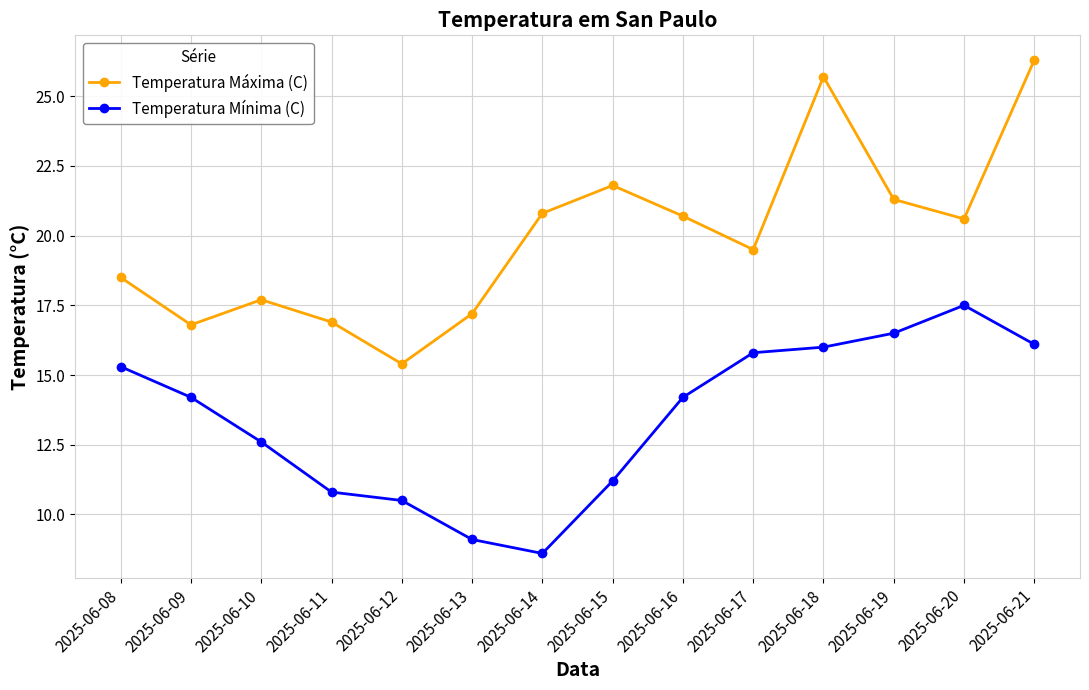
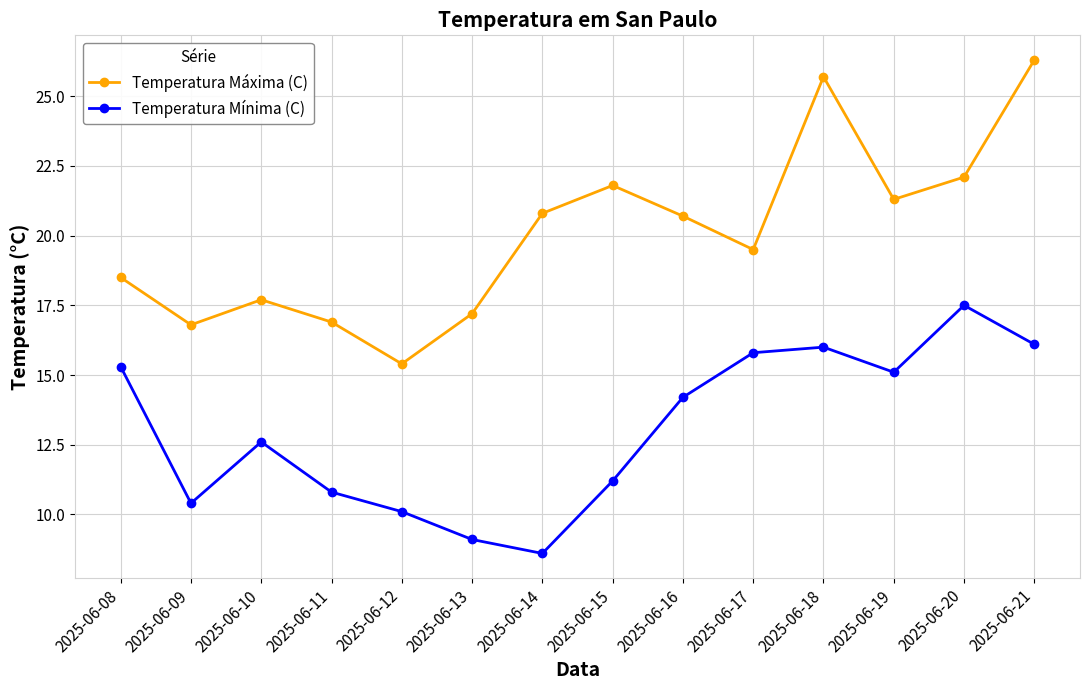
Temperatura Mínima (C), 2025-06-09: 14.2 -> 10.4
Temperatura Mínima (C), 2025-06-12: 10.5 -> 10.1
Temperatura Mínima (C), 2025-06-19: 16.5 -> 15.1
Temperatura Máxima (C), 2025-06-20: 20.6 -> 22.1
